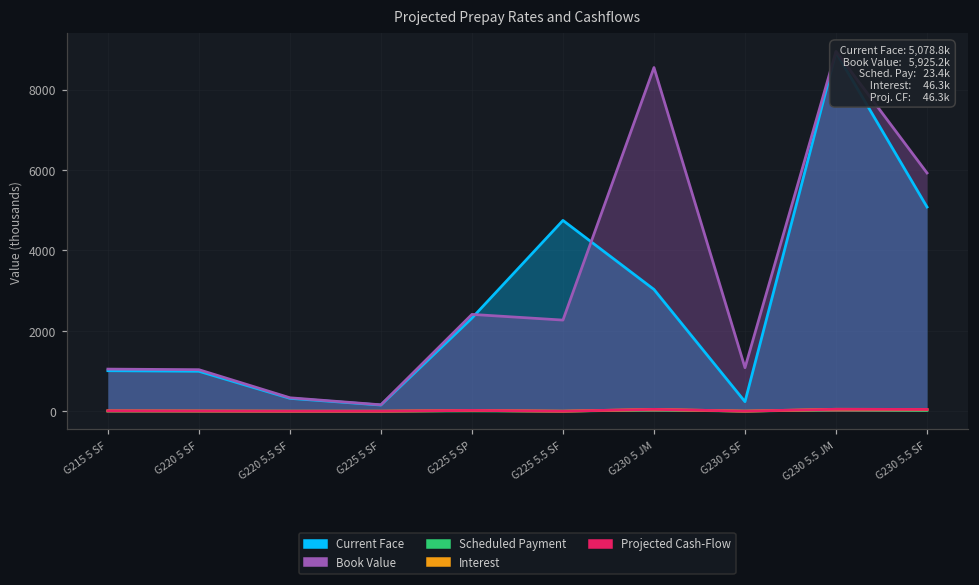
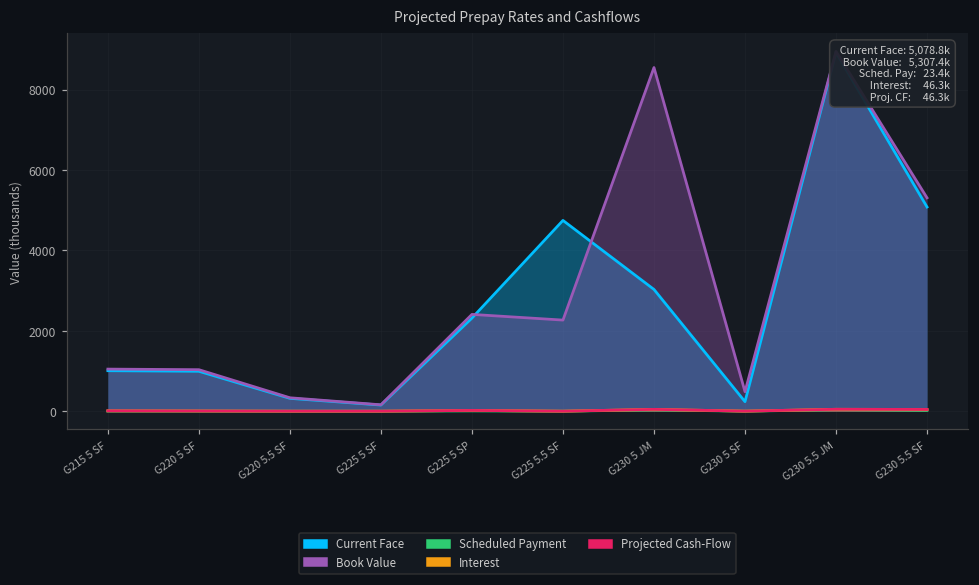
Book Value, G230 5 SF: 1100 -> 500
Book Value, G230 5.5 SF: 5,925.2k -> 5,307.4k
